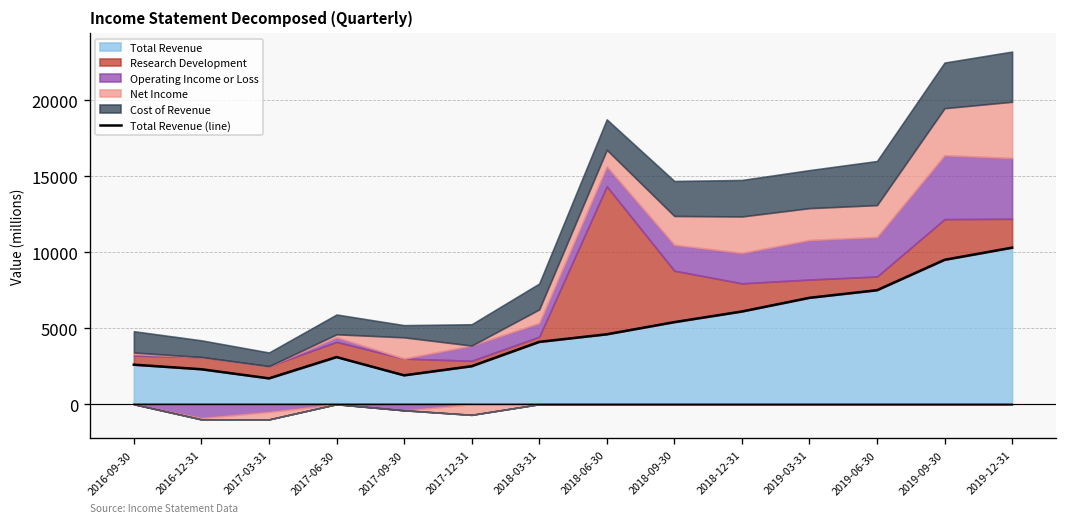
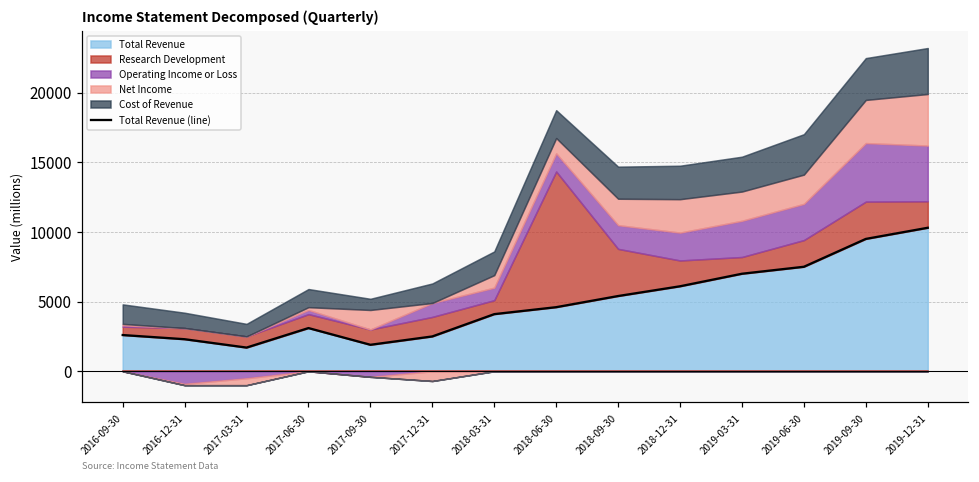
Research Development, 2017-12-31: 400 -> 1400
Research Development, 2018-03-31: 300 -> 1000
Research Development, 2019-06-30: 900 -> 1900
